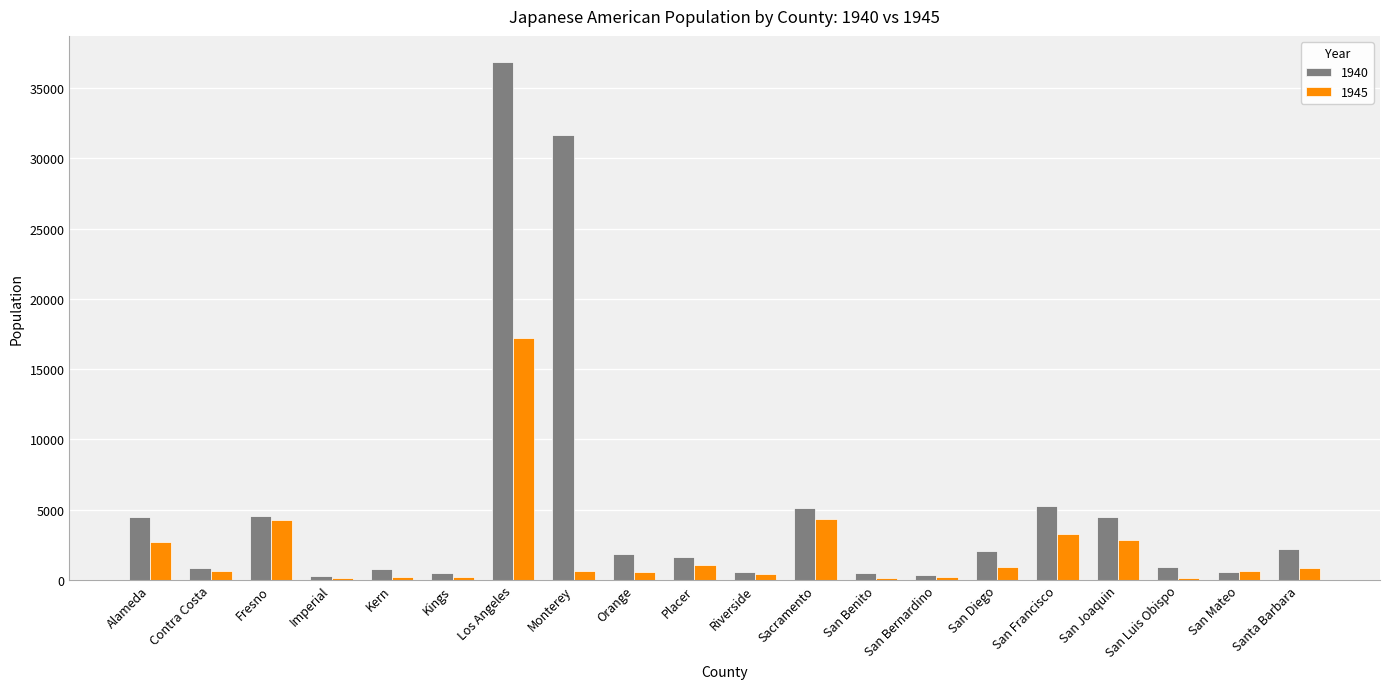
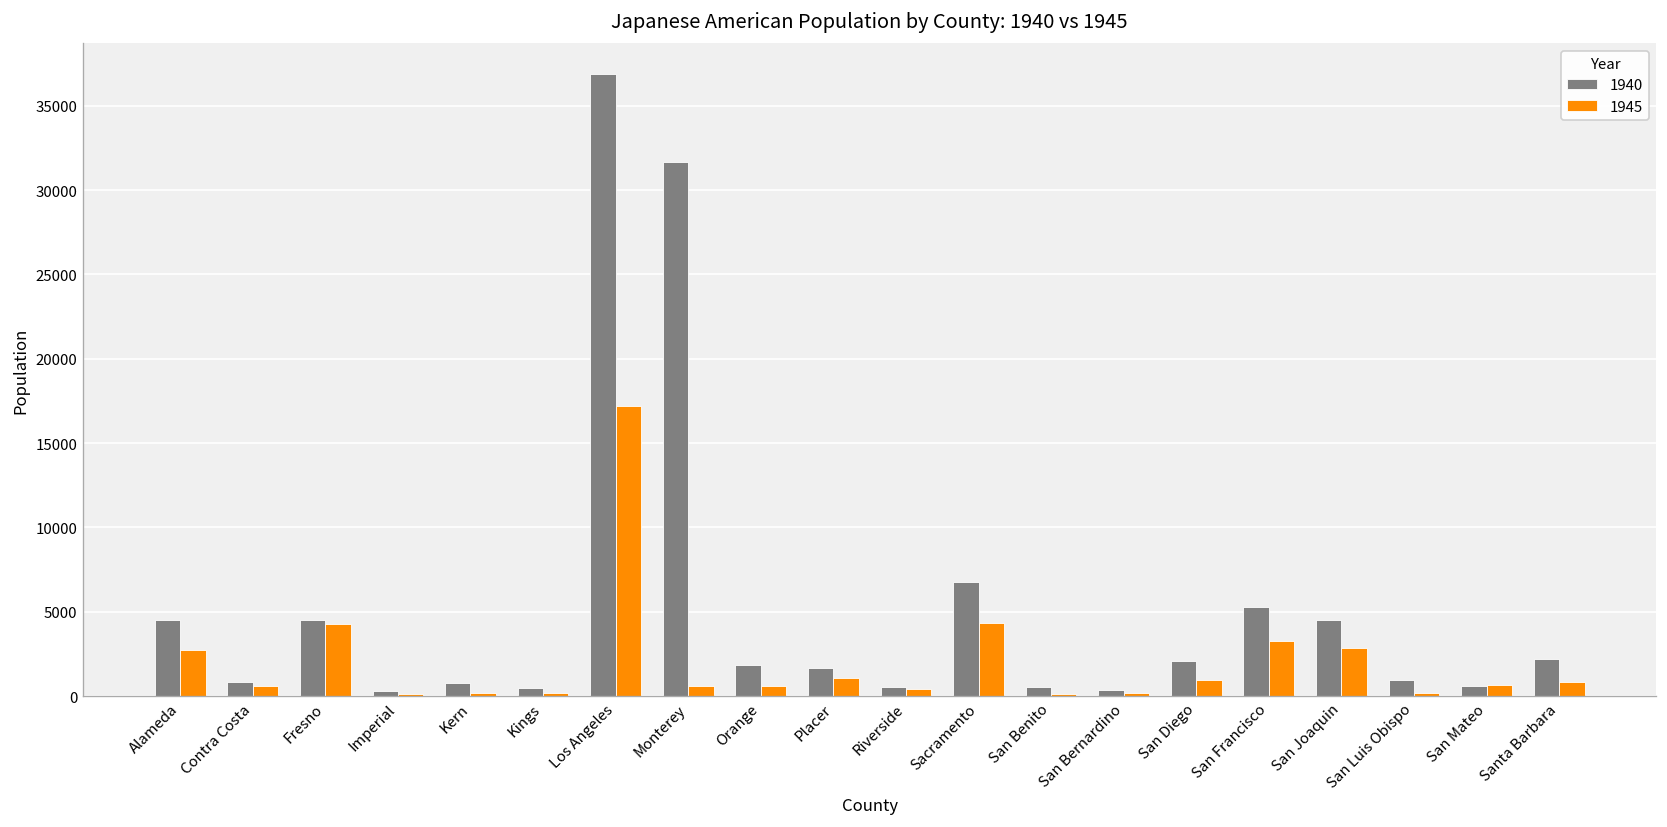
1940, Sacramento: 5100 -> 6800
